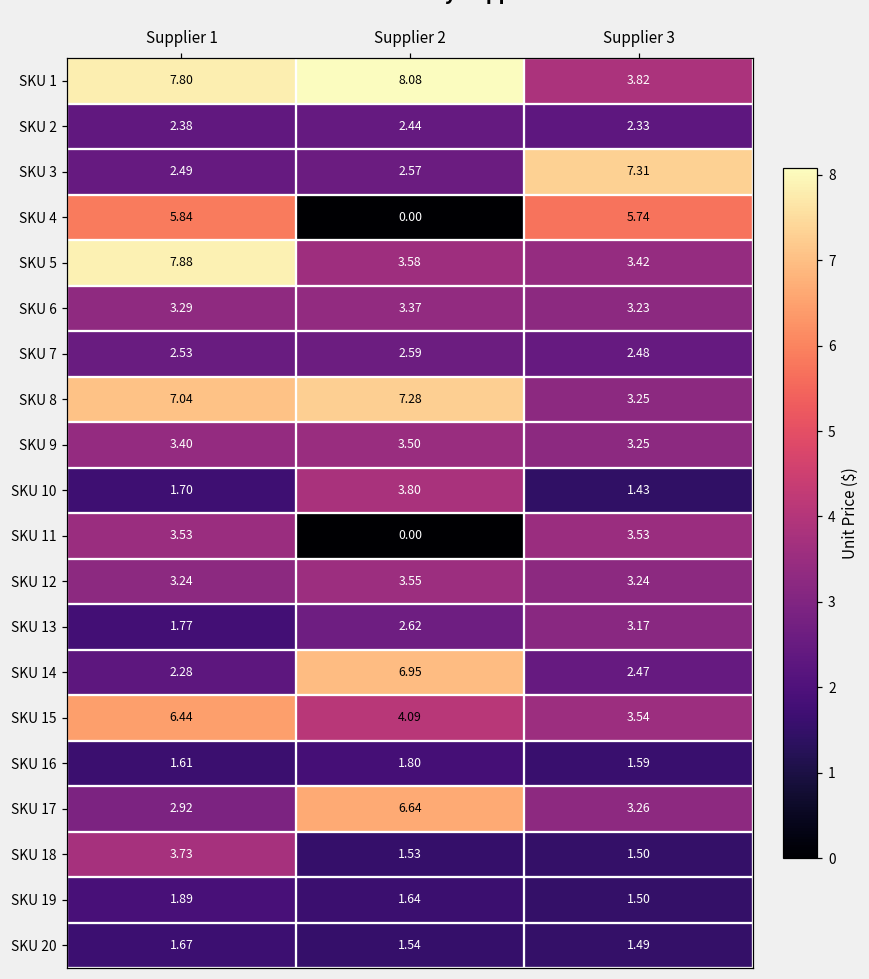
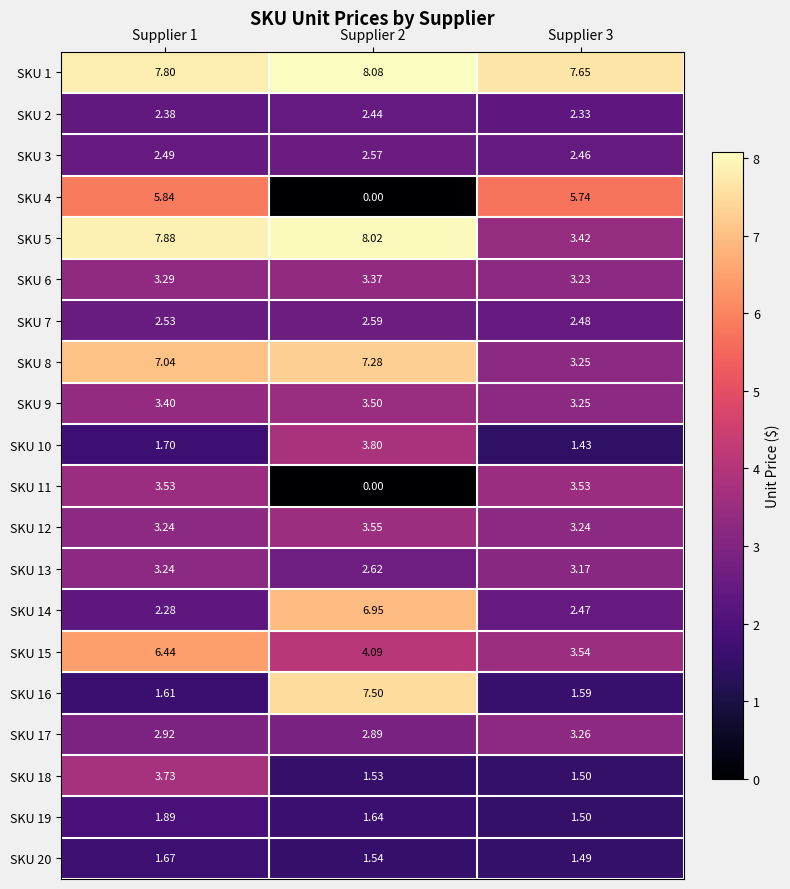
SKU 1, Supplier 3: 3.82 -> 7.65
SKU 3, Supplier 3: 7.31 -> 2.46
SKU 5, Supplier 2: 3.58 -> 8.02
SKU 13, Supplier 1: 1.77 -> 3.24
SKU 16, Supplier 2: 1.80 -> 7.50
SKU 17, Supplier 2: 6.64 -> 2.89
